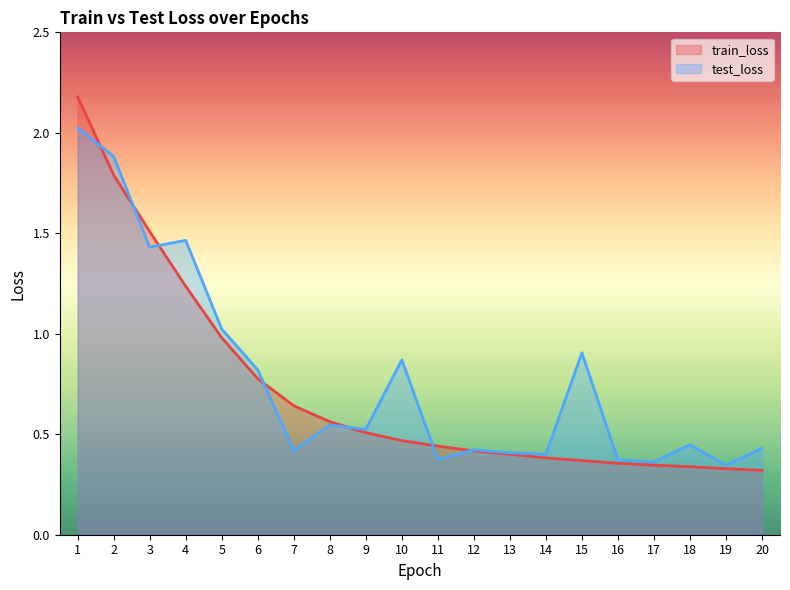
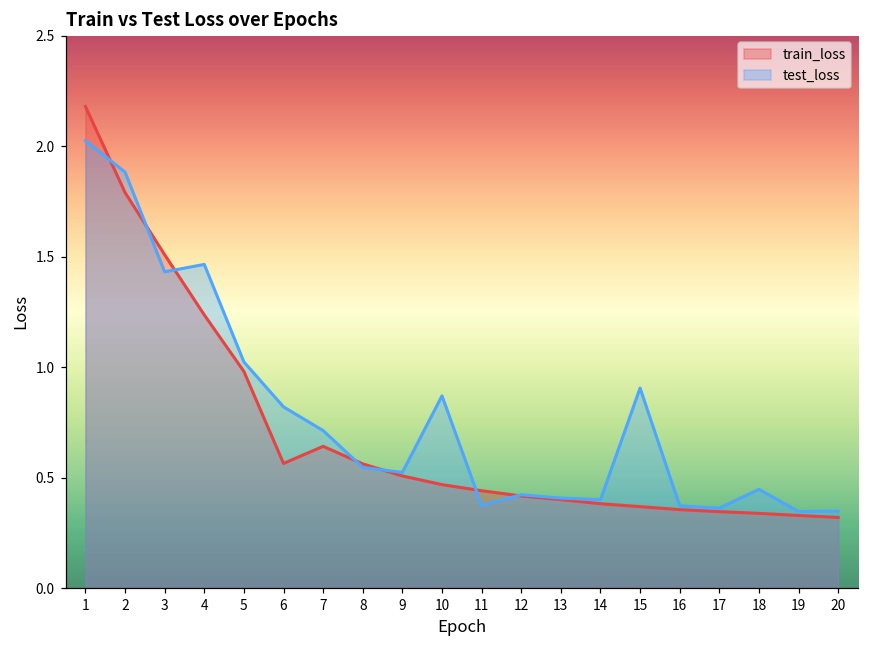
train_loss, 6: 0.78 -> 0.56
test_loss, 7: 0.42 -> 0.71
test_loss, 20: 0.43 -> 0.35
